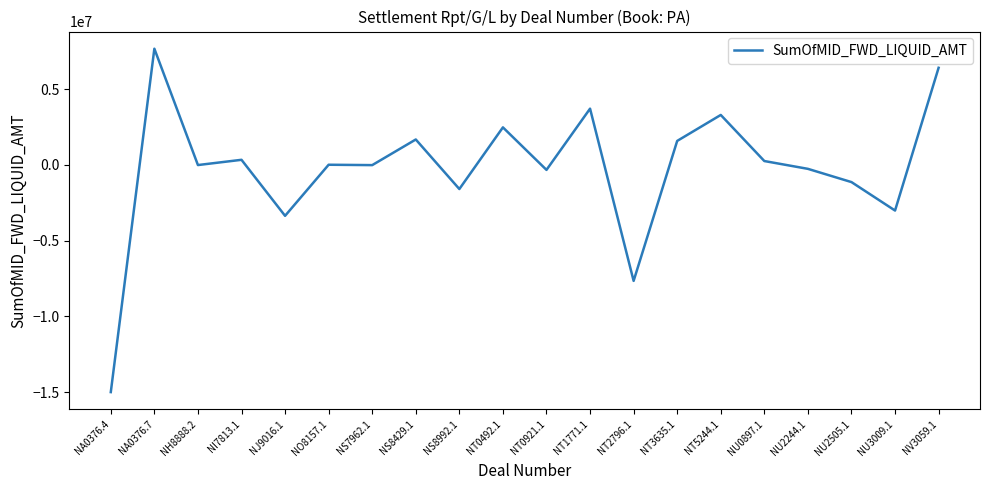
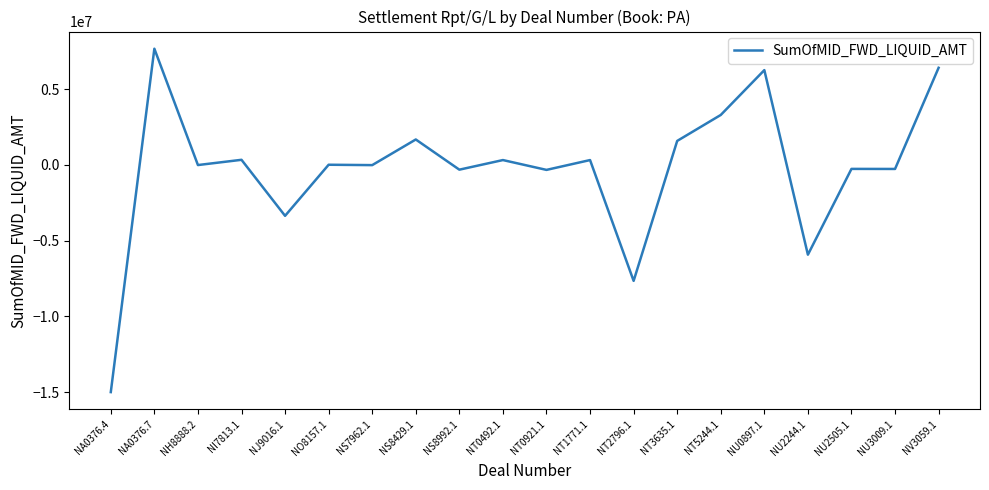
NS8992.1: -1600000 -> -300000
NT0492.1: 2500000 -> 300000
NT1771.1: 3700000 -> 300000
NU0897.1: 300000 -> 6300000
NU2244.1: -300000 -> -5900000
NU2505.1: -1100000 -> -300000
NU3009.1: -3000000 -> -300000
